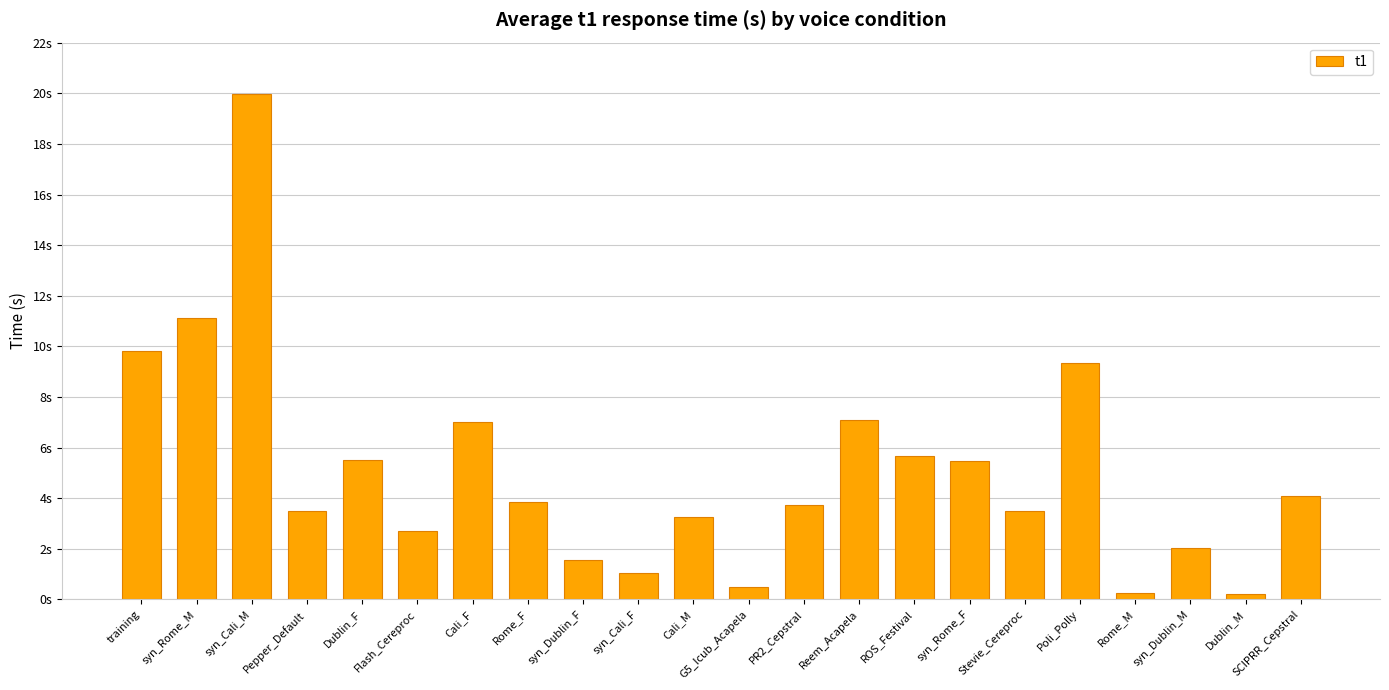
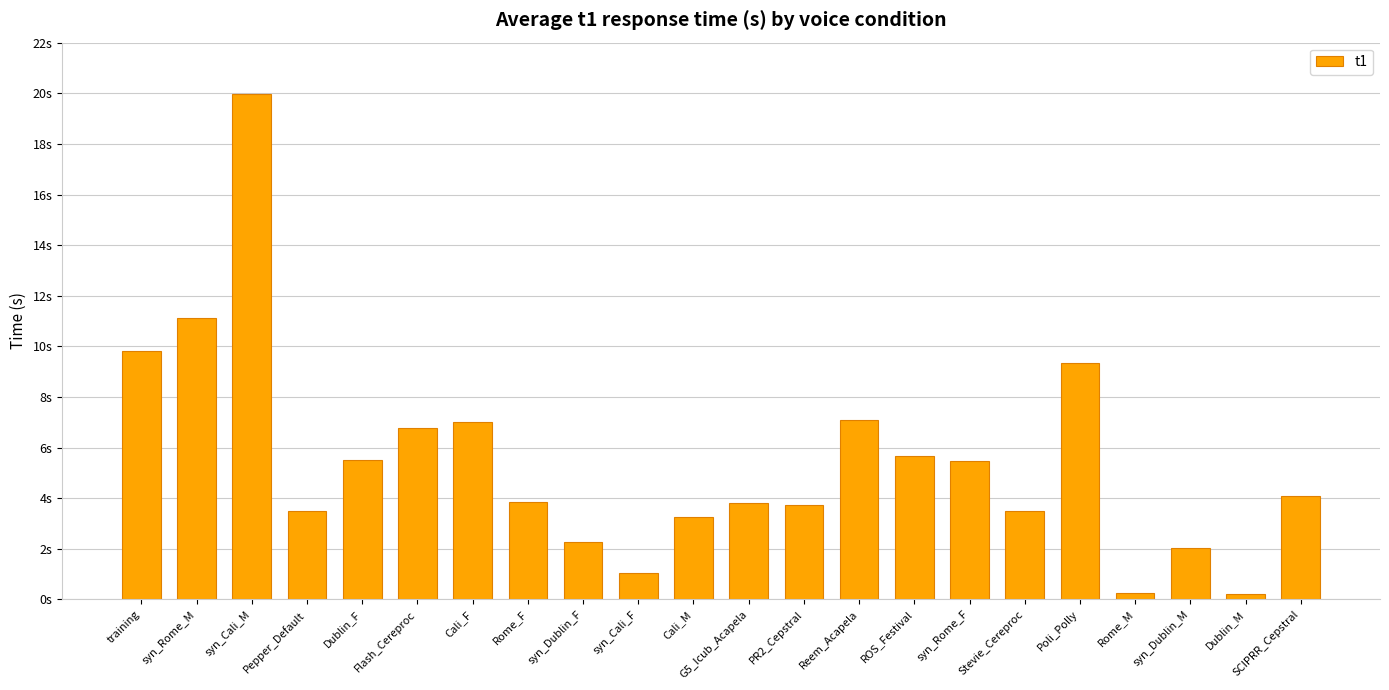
Flash_Cereproc: 2.7s -> 6.8s
syn_Dublin_F: 1.6s -> 2.3s
G5_Icub_Acapela: 0.5s -> 3.8s
